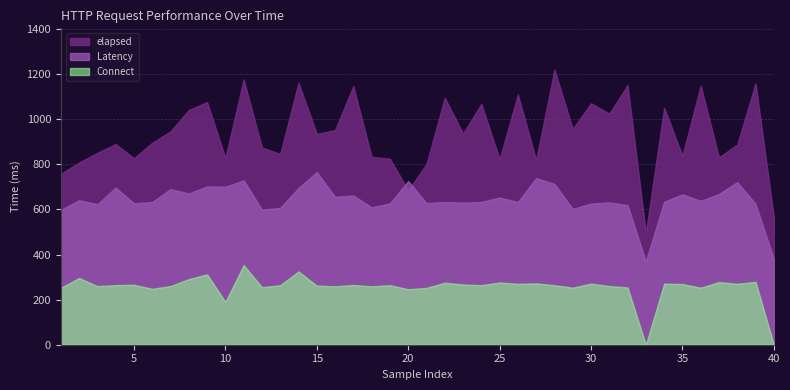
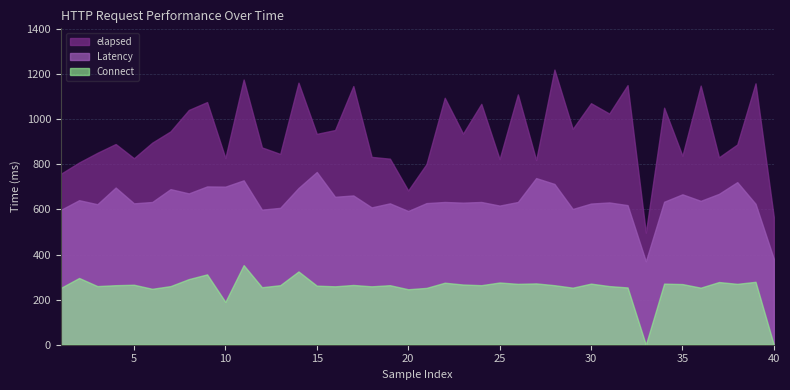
Latency, 20: 730 -> 590
Latency, 25: 650 -> 620
